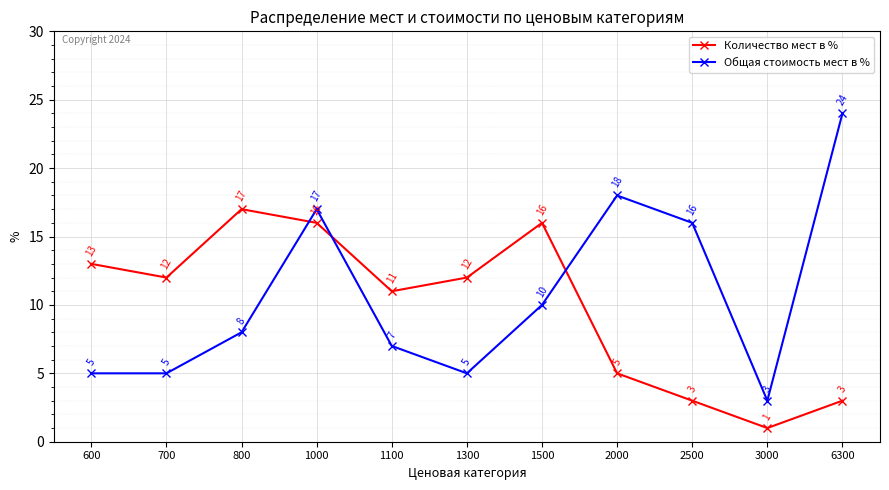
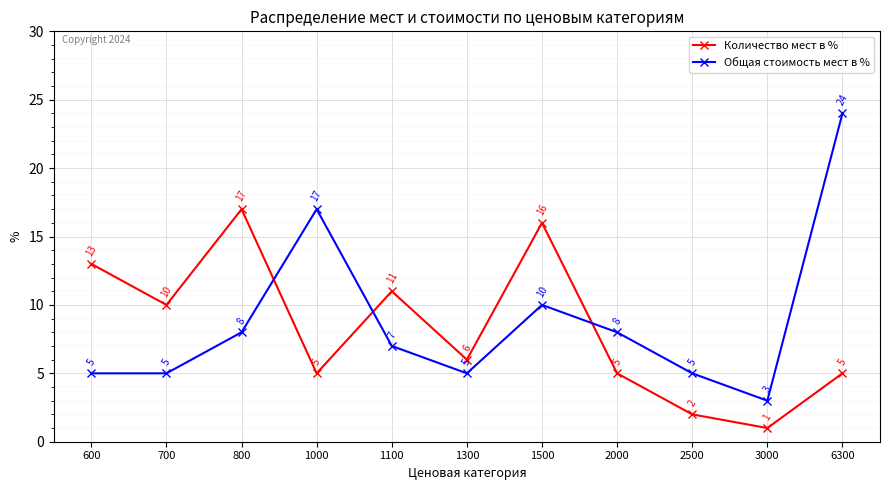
Количество мест в %, 700: 12 -> 10
Количество мест в %, 1000: 16 -> 5
Количество мест в %, 1300: 12 -> 6
Общая стоимость мест в %, 2000: 18 -> 8
Количество мест в %, 2500: 3 -> 2
Общая стоимость мест в %, 2500: 16 -> 5
Количество мест в %, 6300: 3 -> 5
